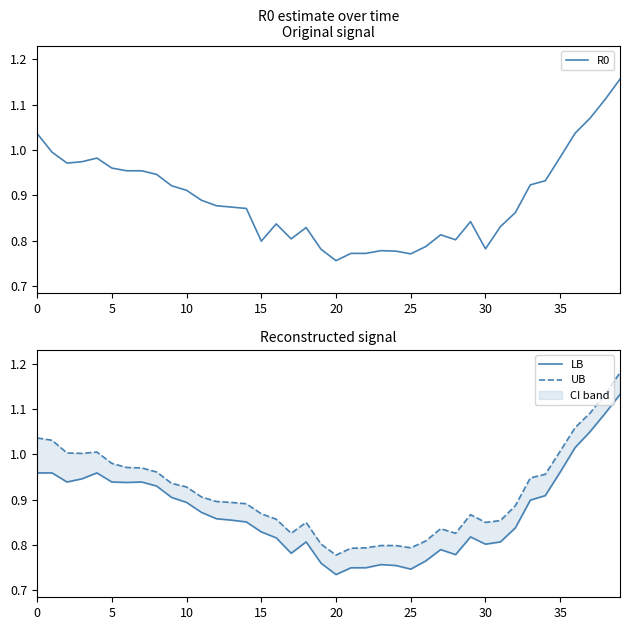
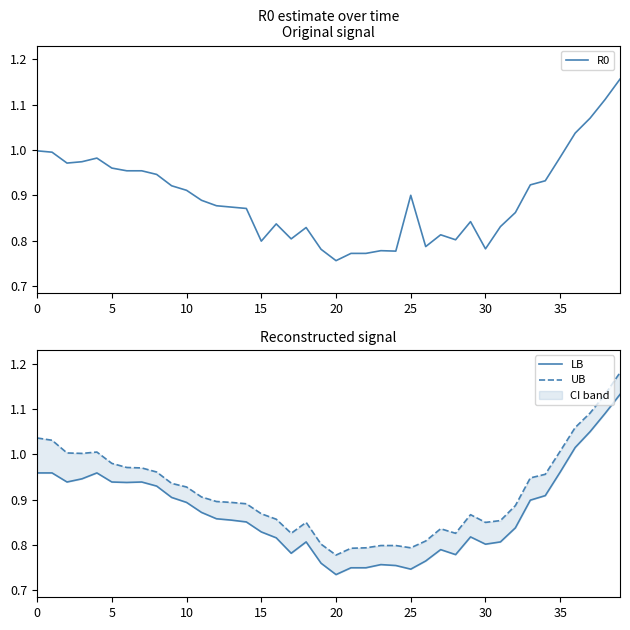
R0 estimate over time Original signal, 0: 1.04 -> 1.00
R0 estimate over time Original signal, 25: 0.77 -> 0.90
